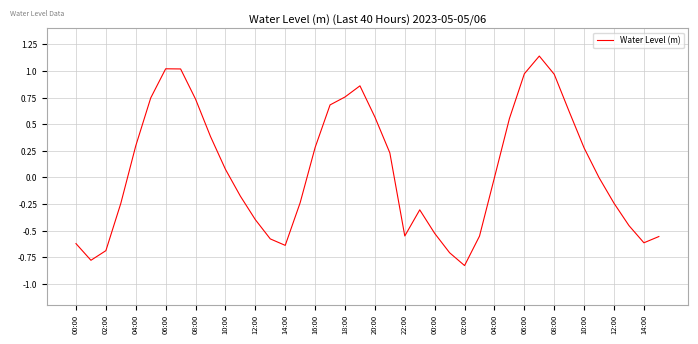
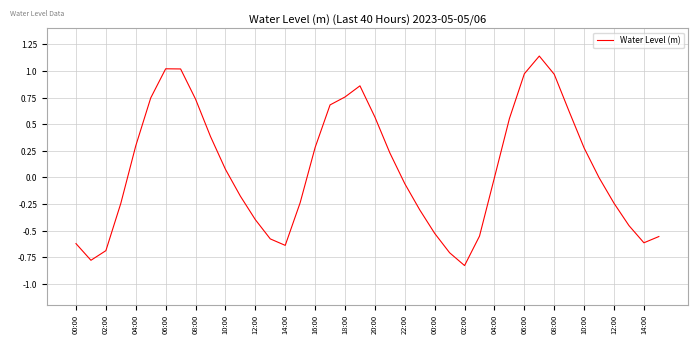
22:00: -0.55 -> -0.06
